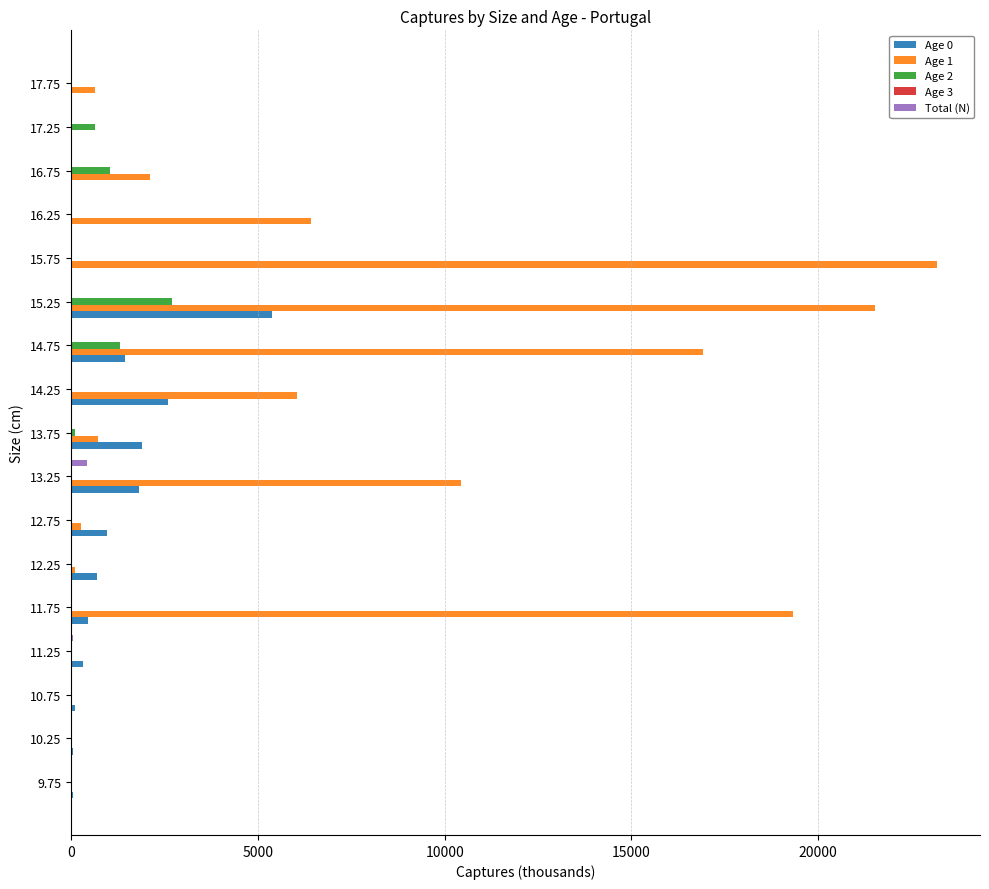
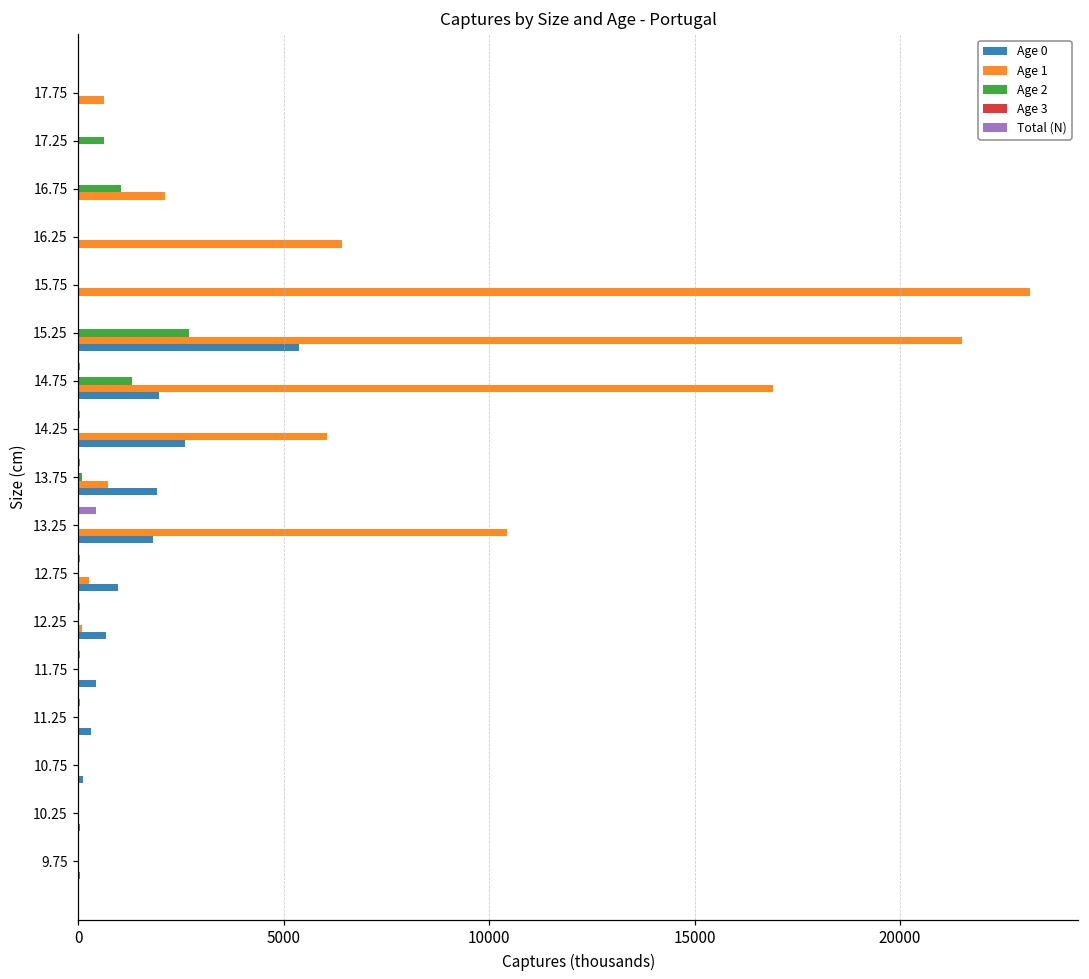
Age 0, 14.75: 1400 -> 2000
Age 1, 11.75: 19300 -> 0
